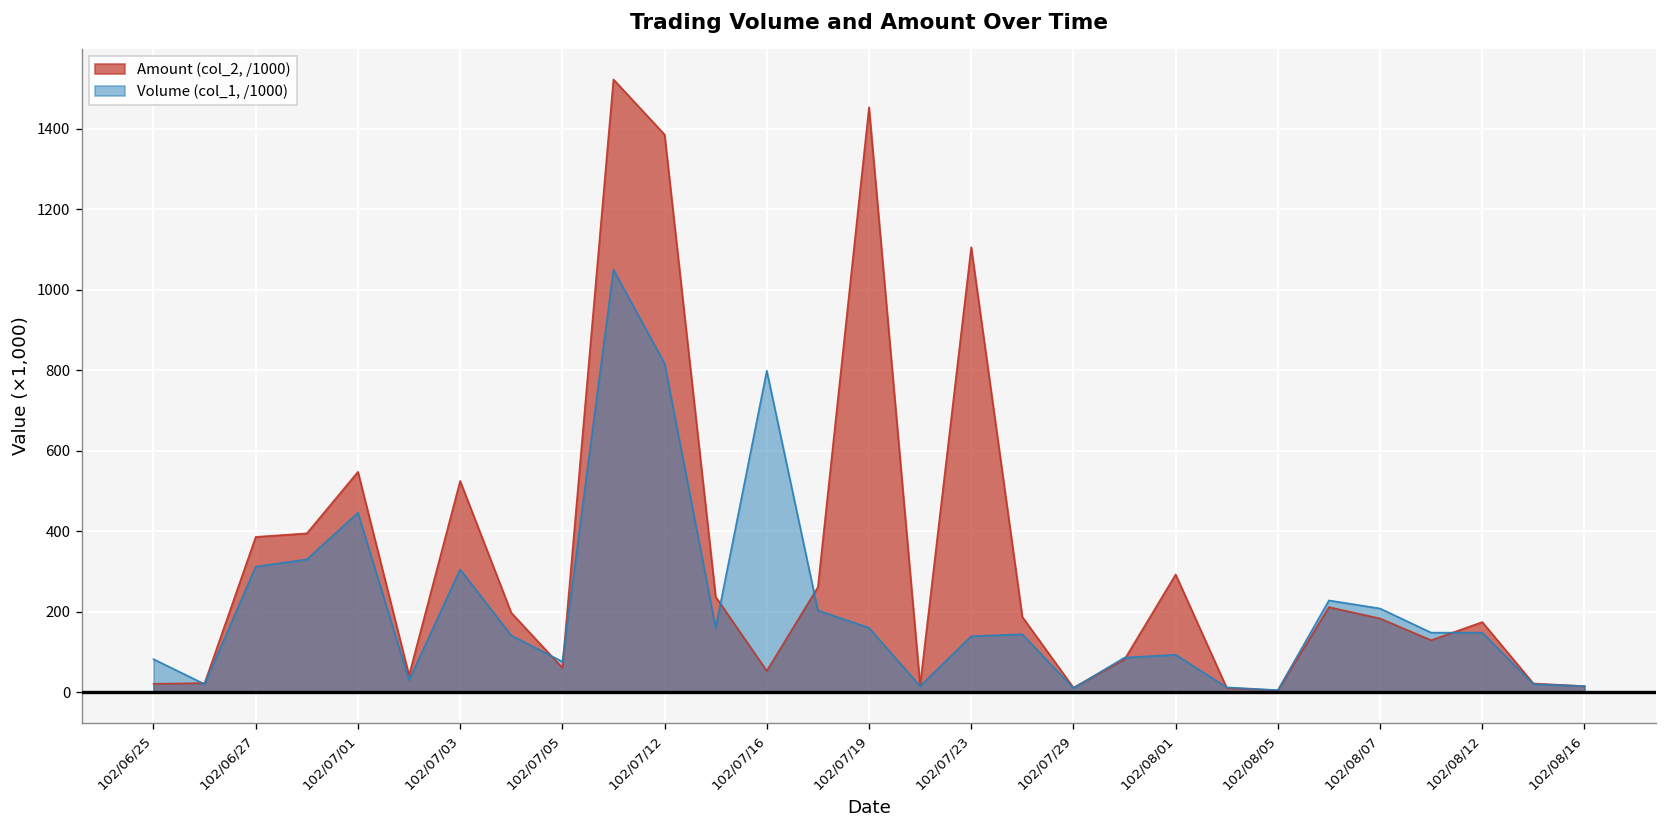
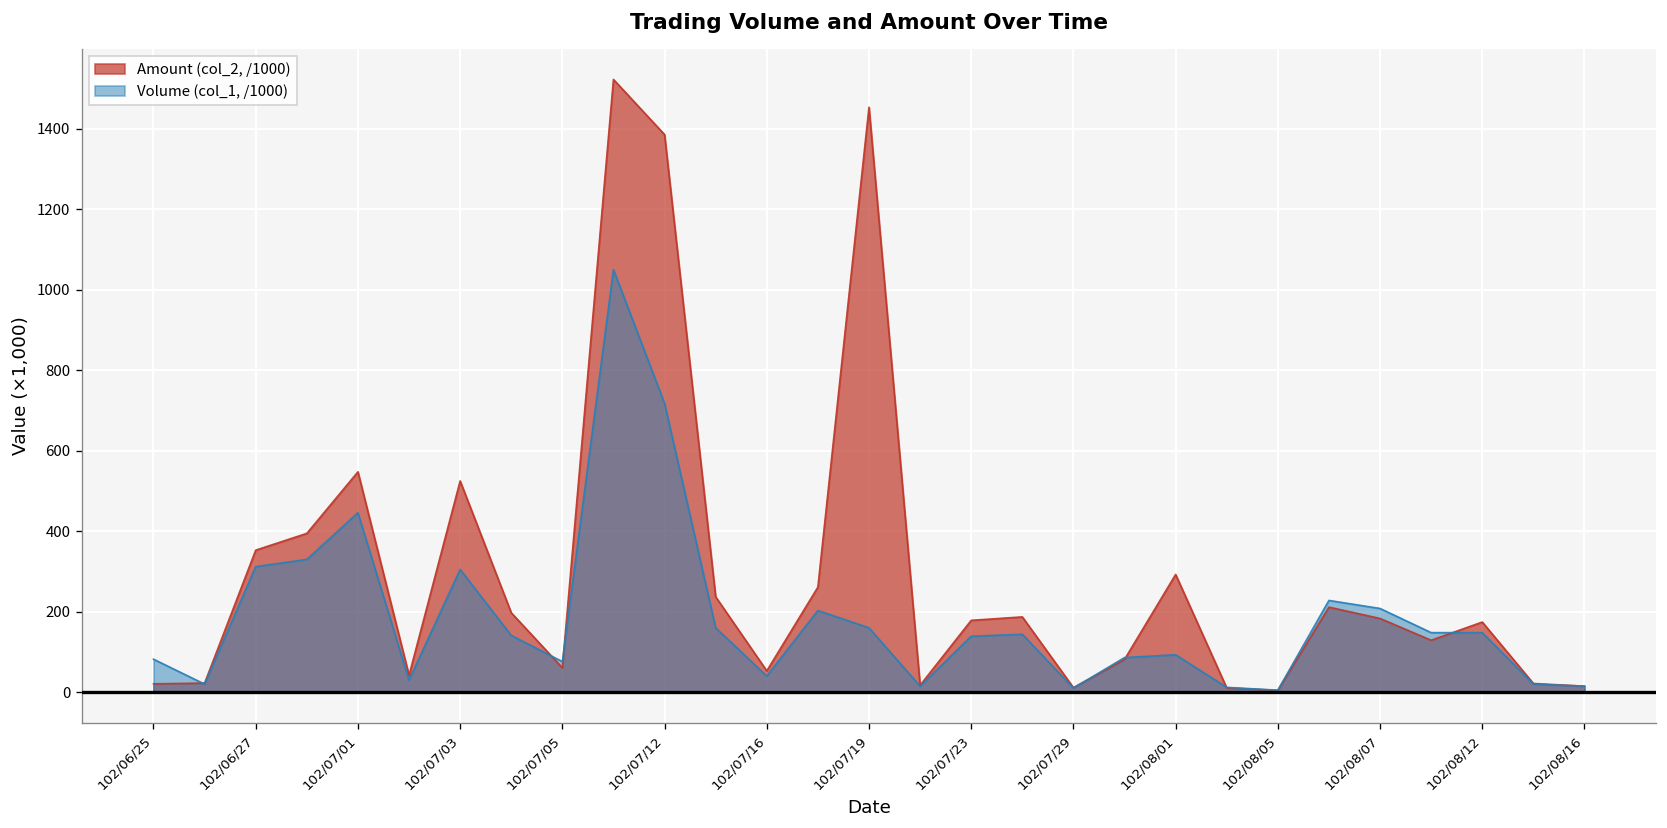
Amount (col_2, /1000), 102/06/27: 390 -> 350
Volume (col_1, /1000), 102/07/12: 820 -> 720
Volume (col_1, /1000), 102/07/16: 800 -> 40
Amount (col_2, /1000), 102/07/23: 1110 -> 180
